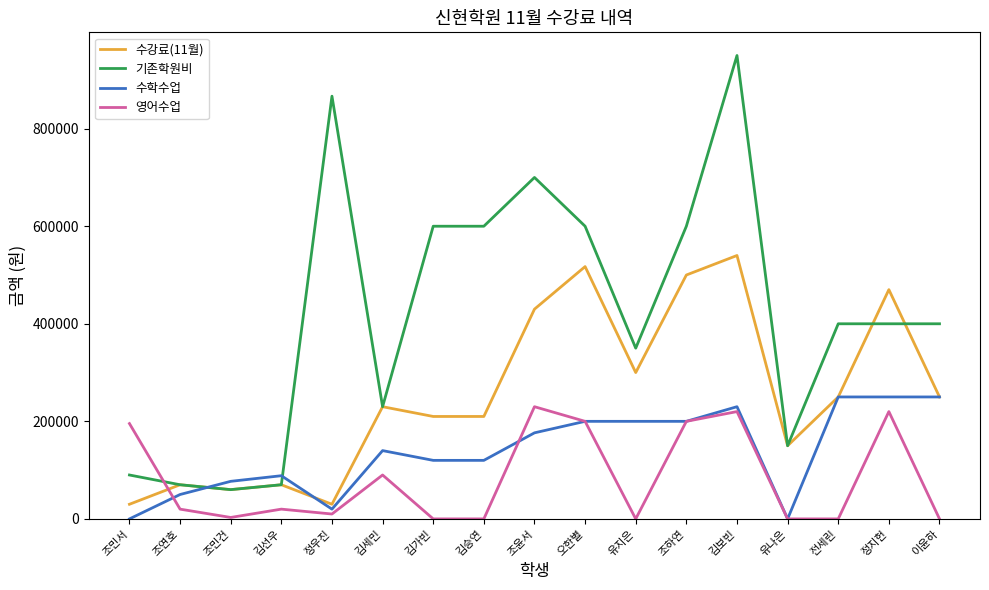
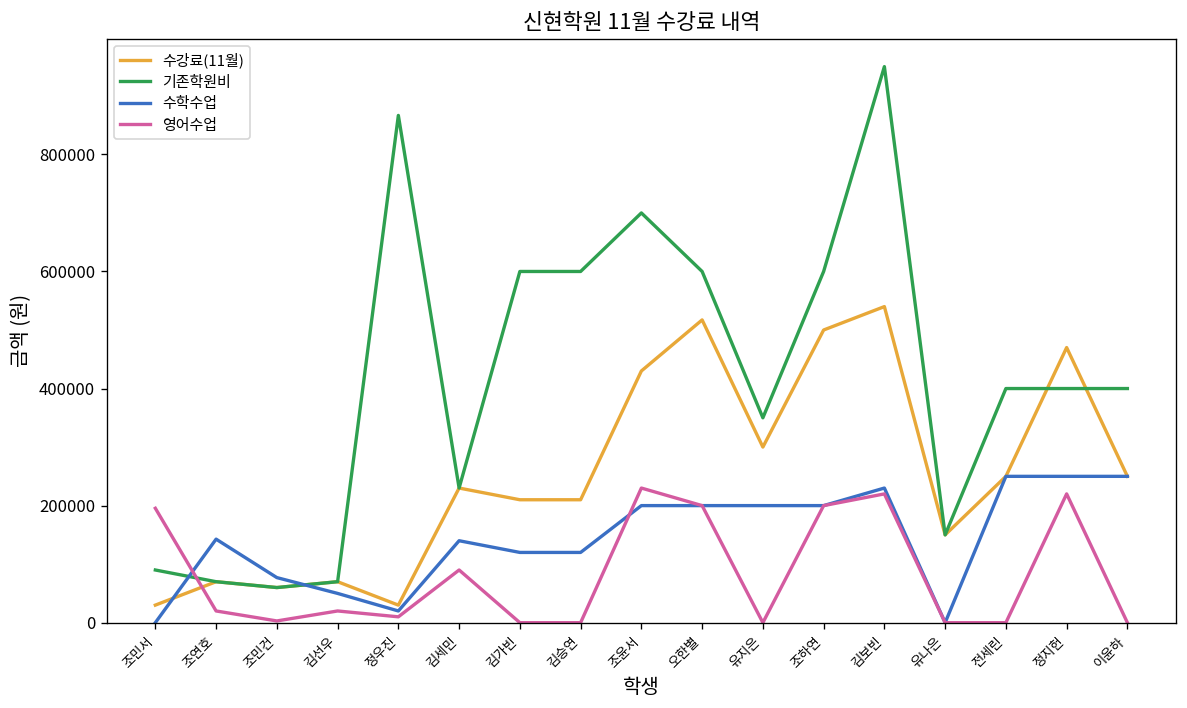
수학수업, 조연호: 50000 -> 140000
수학수업, 김선우: 90000 -> 50000
수학수업, 조윤서: 180000 -> 200000
